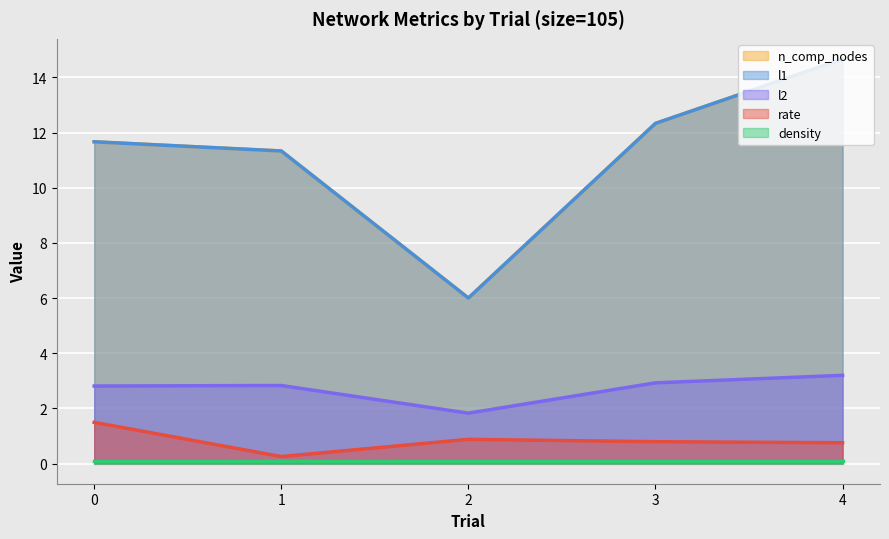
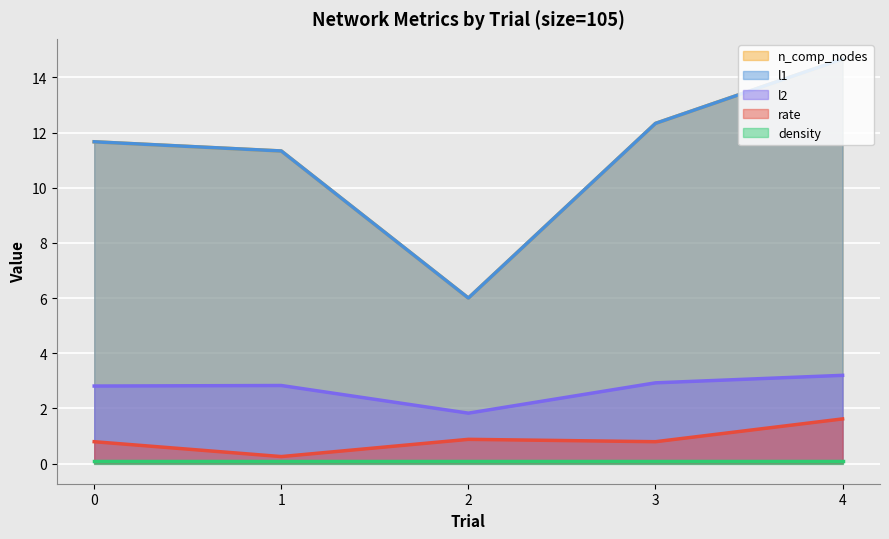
rate, 0: 1.5 -> 0.8
rate, 4: 0.8 -> 1.6
